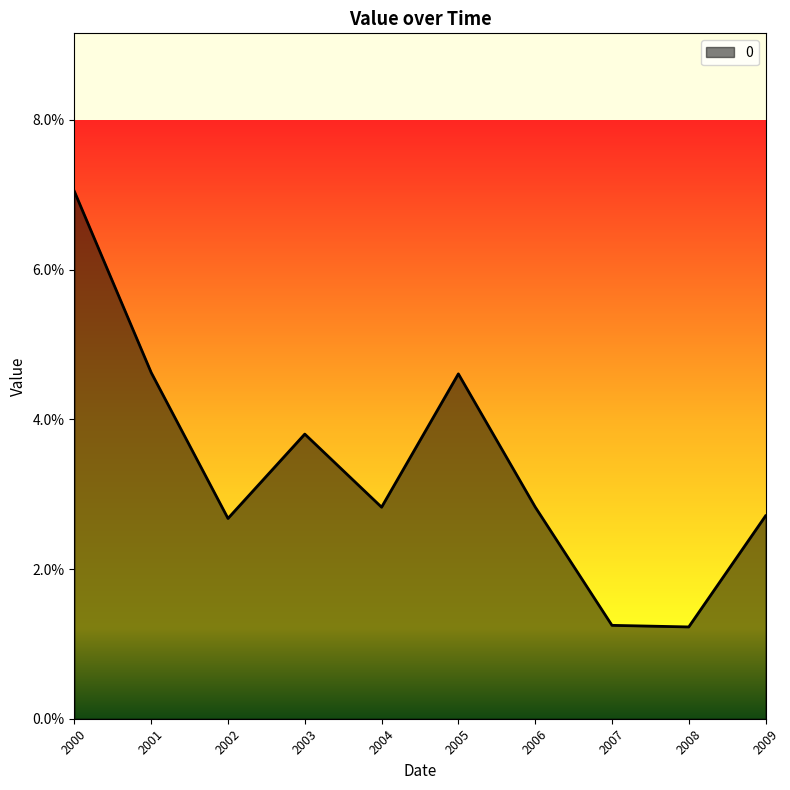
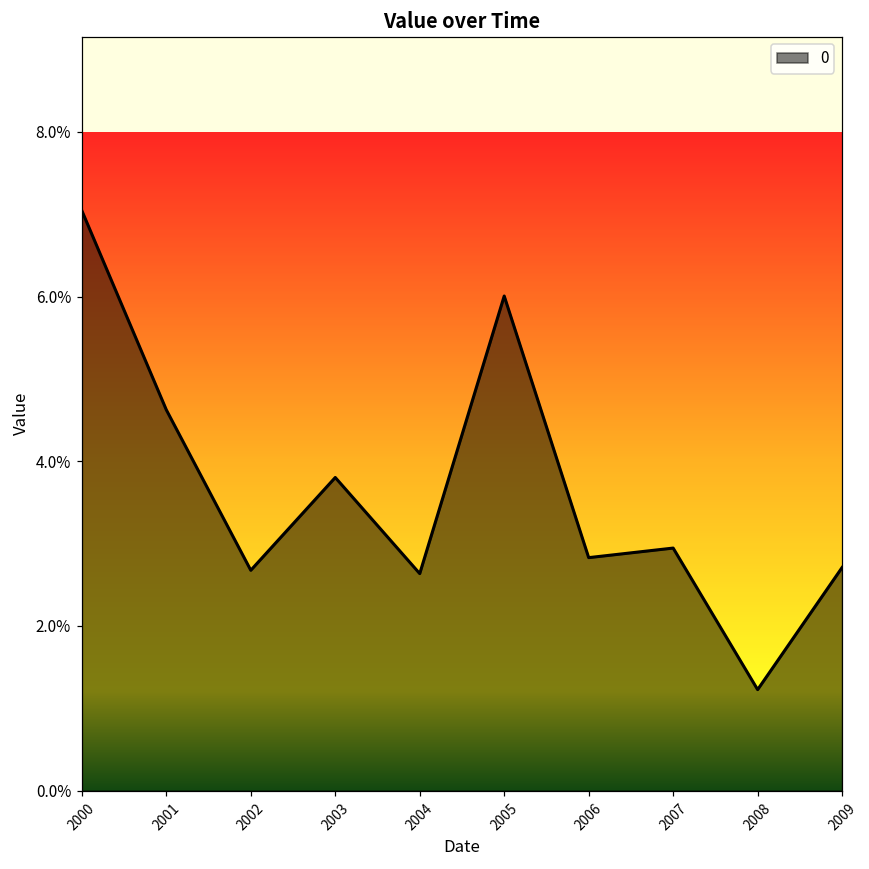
2004: 2.8% -> 2.6%
2005: 4.6% -> 6.0%
2007: 1.2% -> 2.9%
